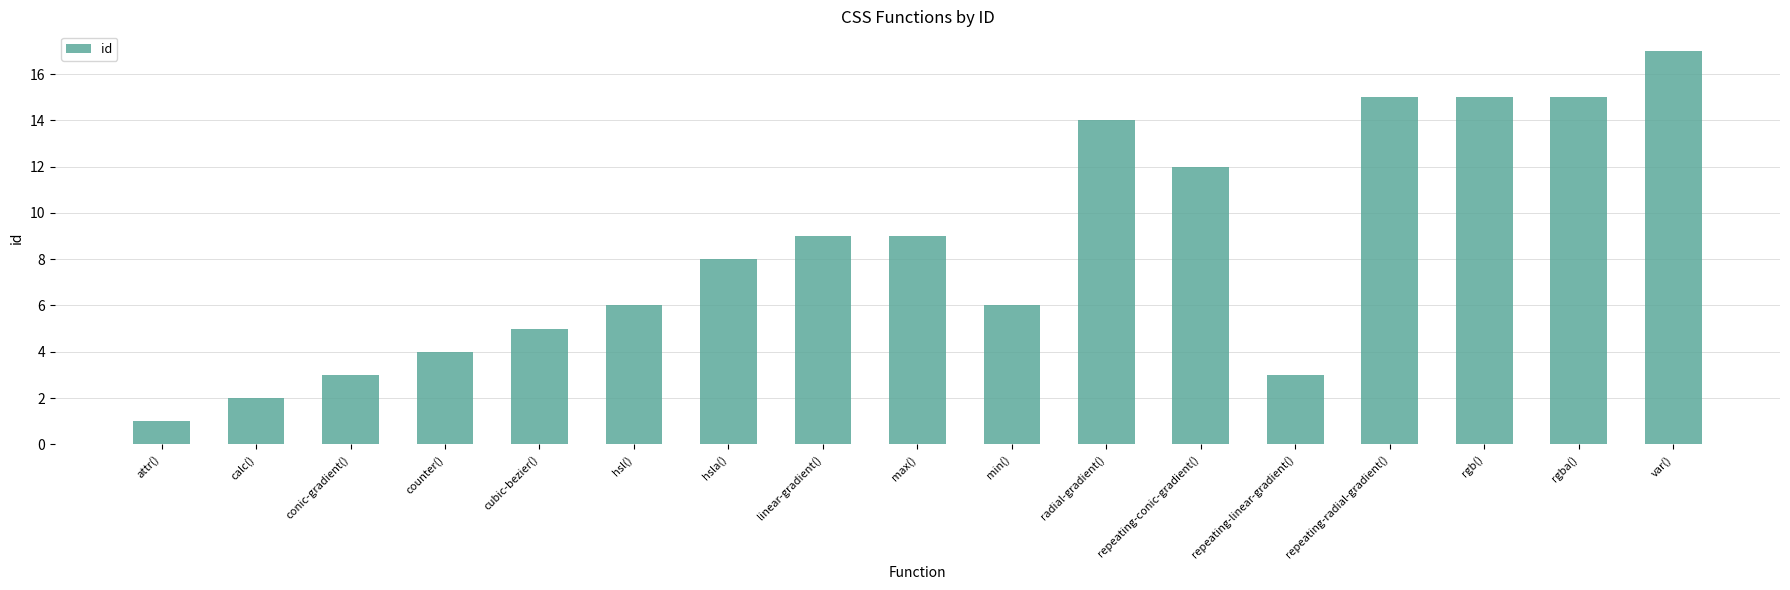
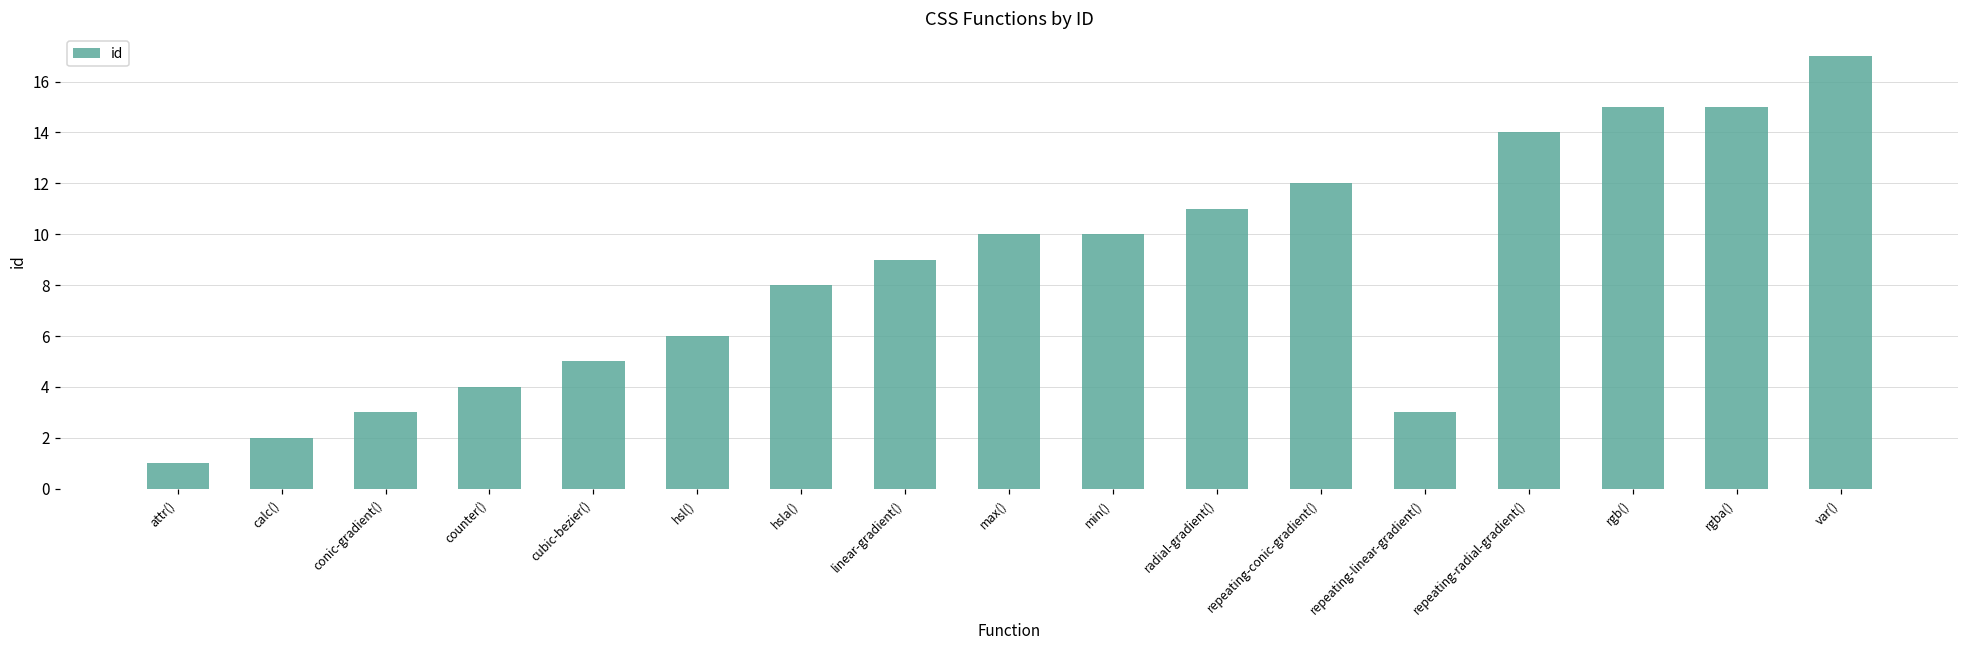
max(): 9 -> 10
min(): 6 -> 10
radial-gradient(): 14 -> 11
repeating-radial-gradient(): 15 -> 14
